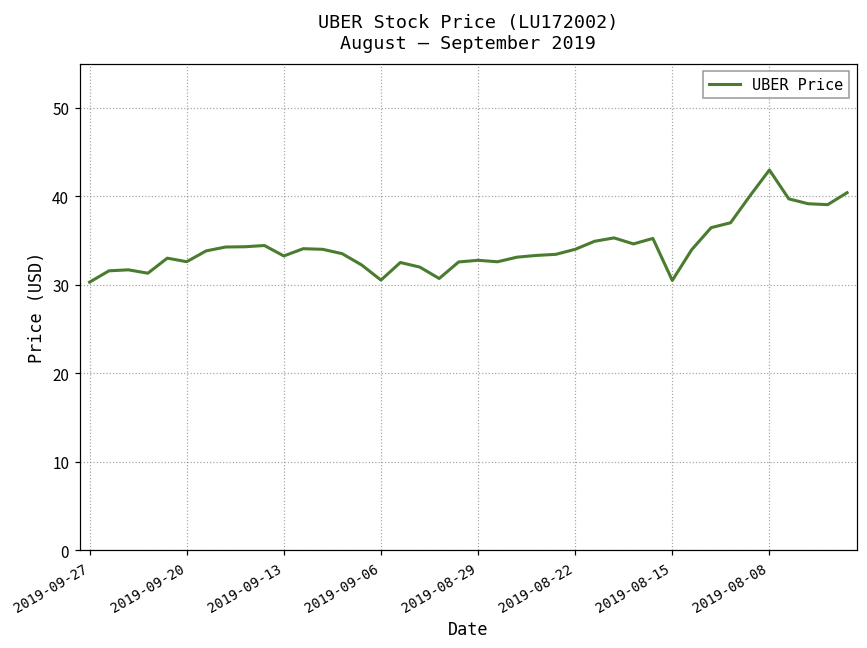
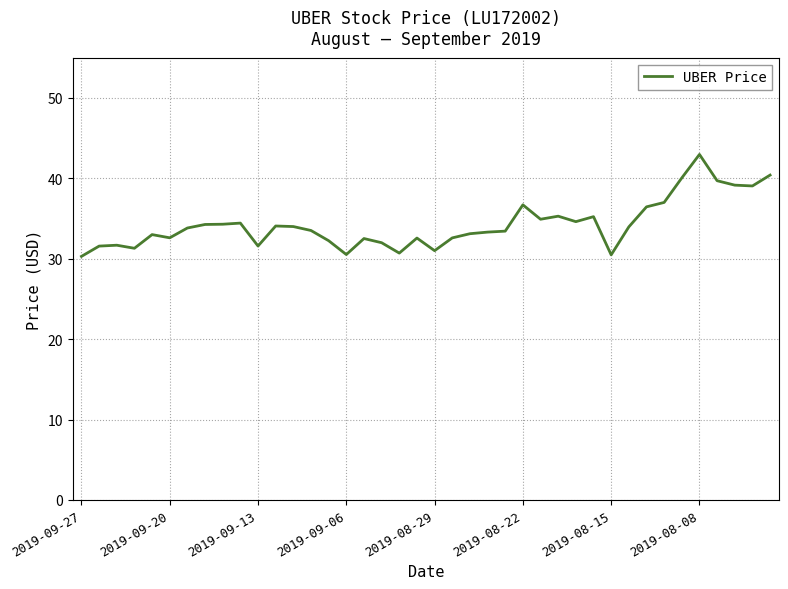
2019-09-13: 33 -> 32
2019-08-29: 33 -> 31
2019-08-22: 34 -> 37
